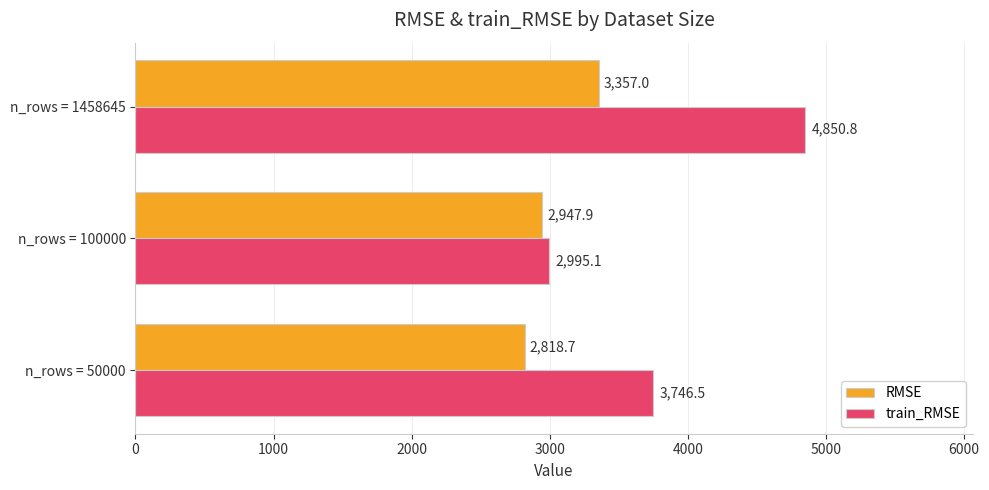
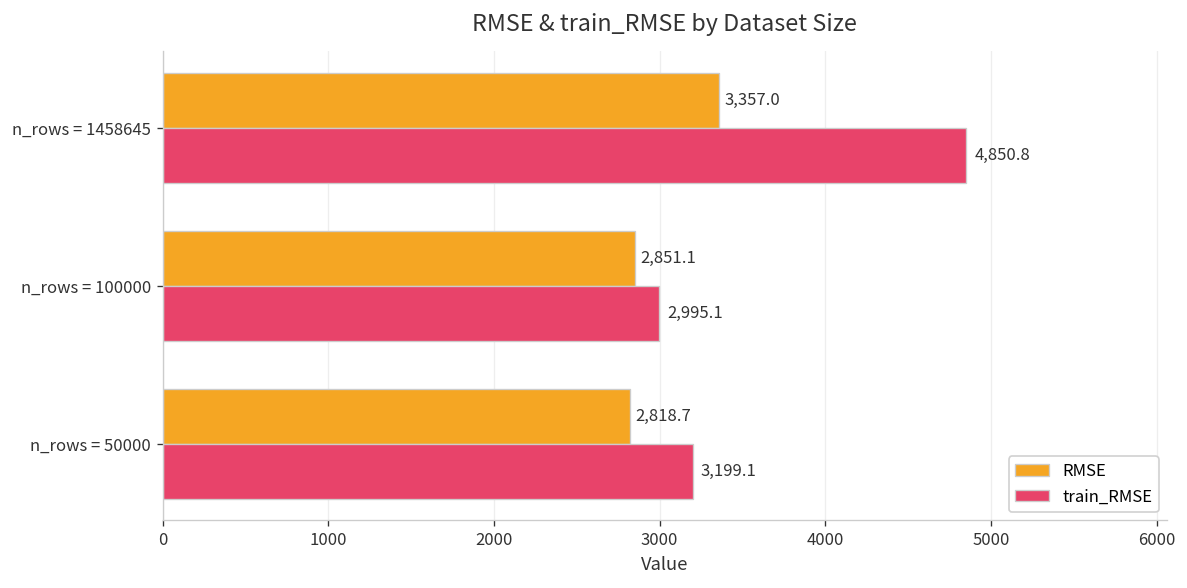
RMSE, n_rows = 100000: 2,947.9 -> 2,851.1
train_RMSE, n_rows = 50000: 3,746.5 -> 3,199.1
